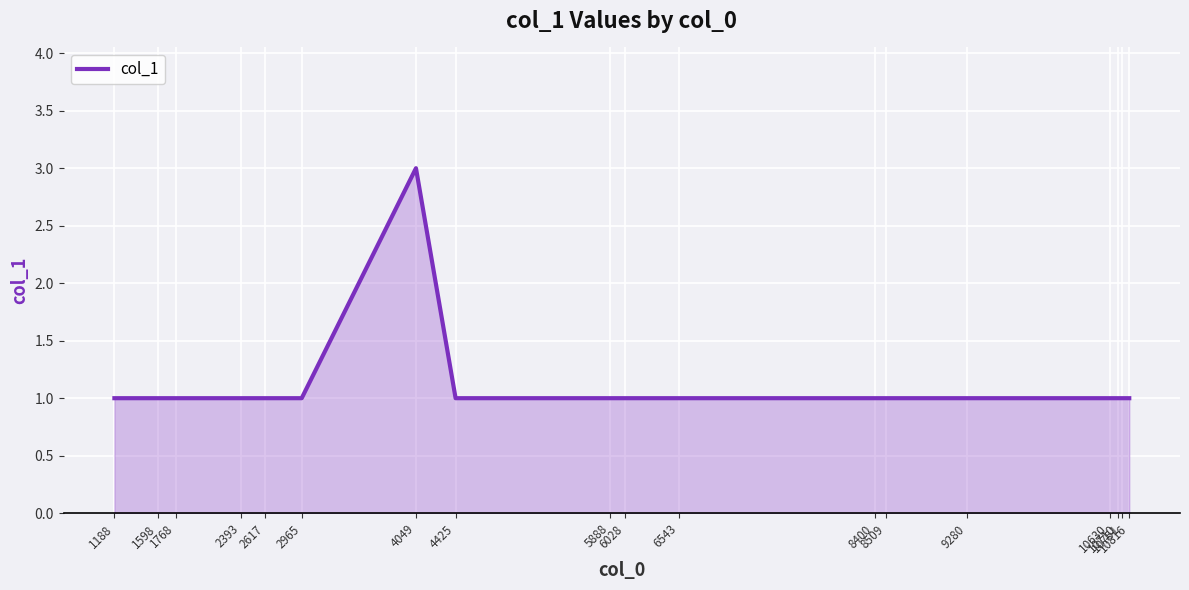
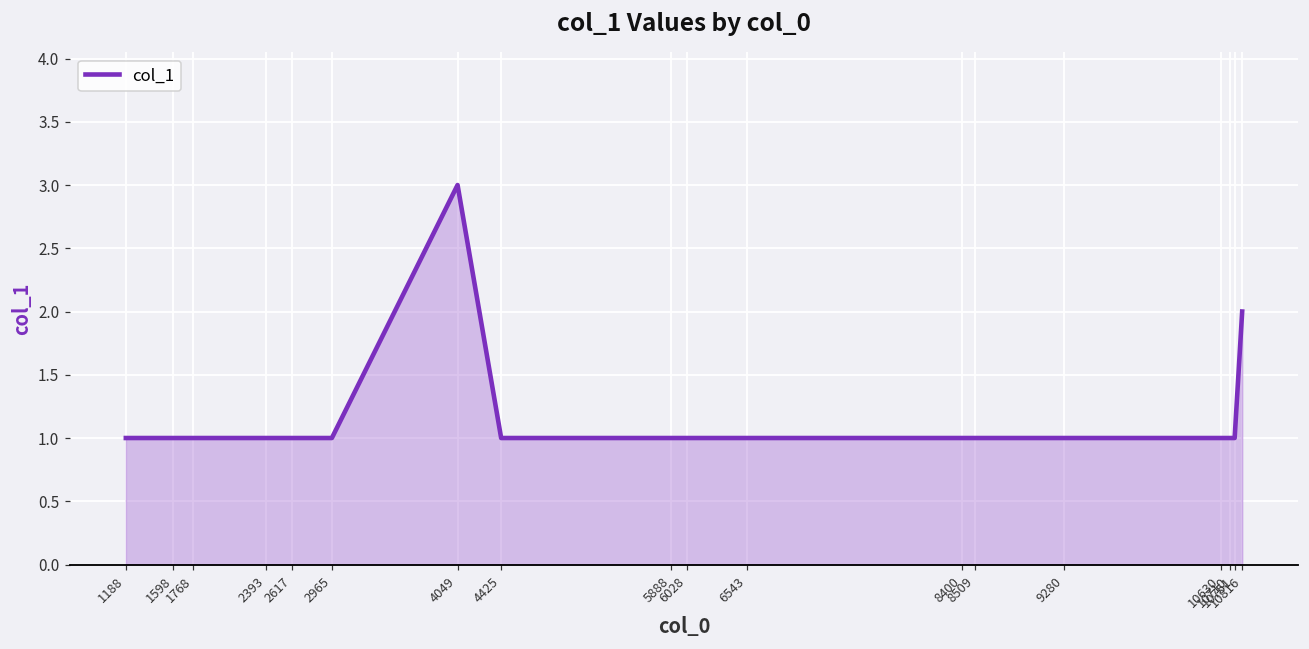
10816: 1 -> 2
